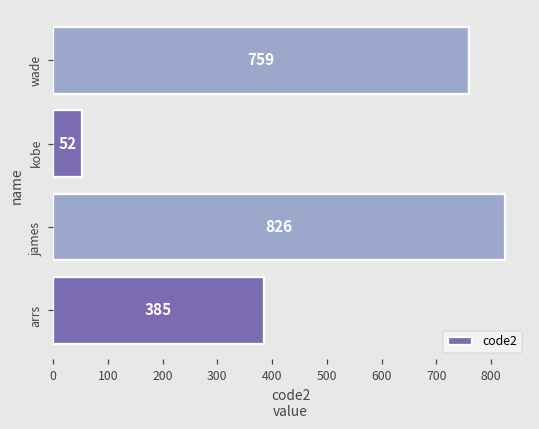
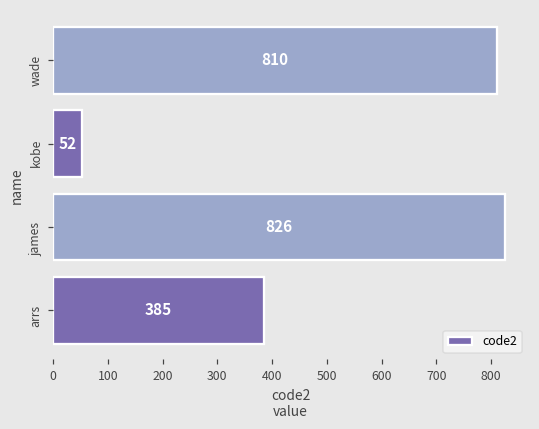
wade: 759 -> 810
